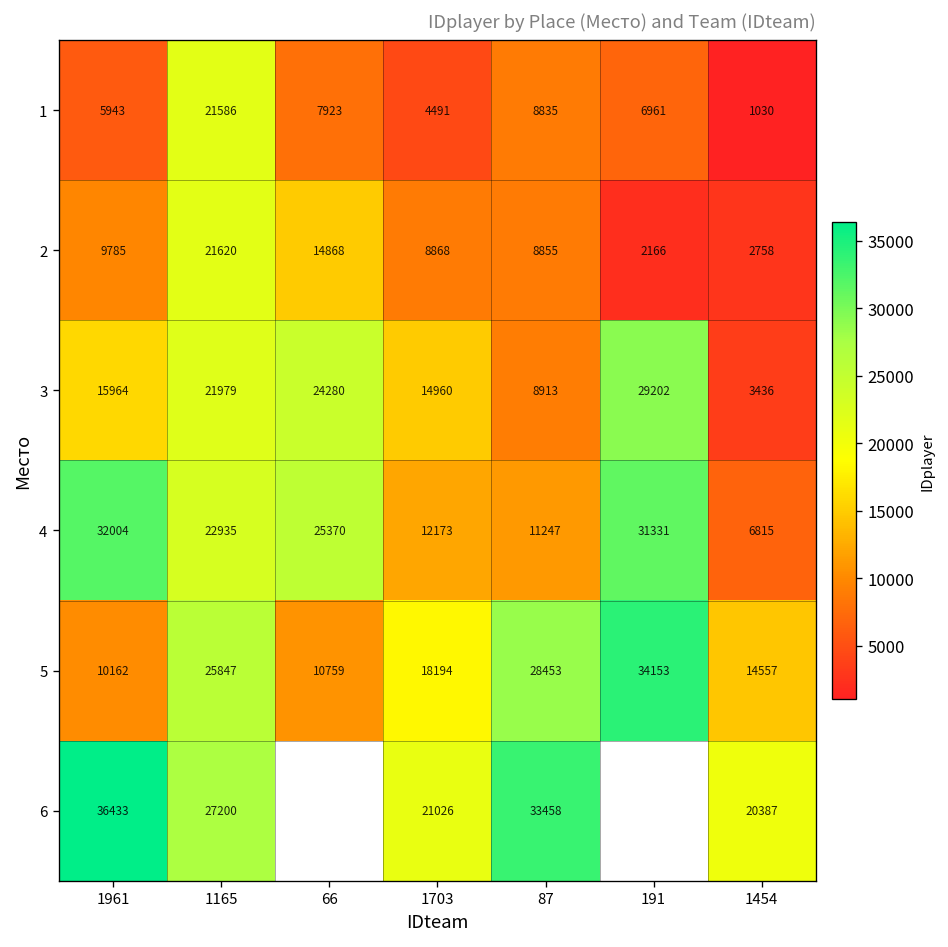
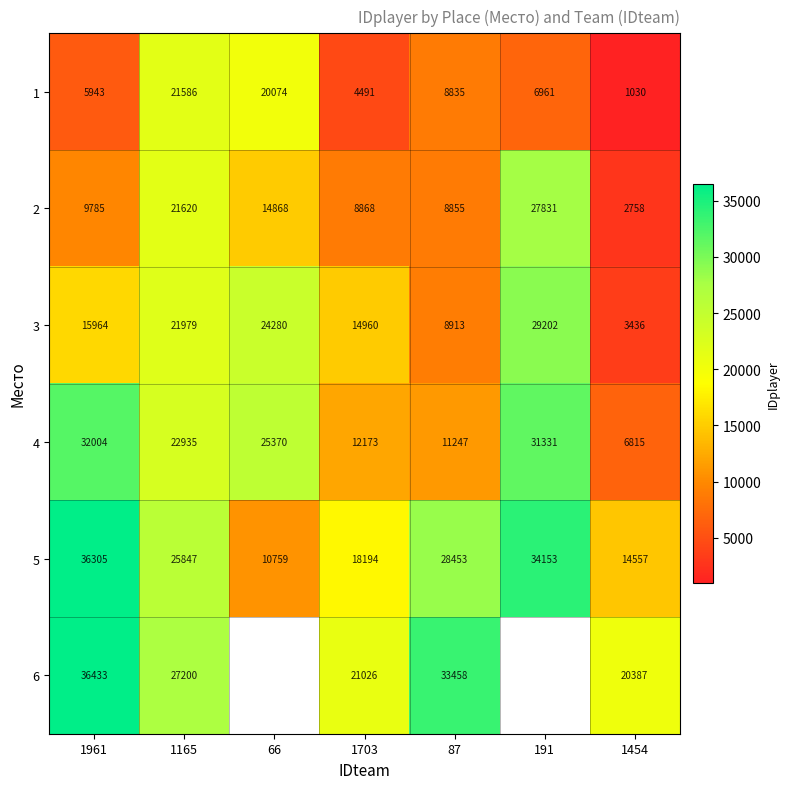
1, 66: 7923 -> 20074
2, 191: 2166 -> 27831
5, 1961: 10162 -> 36305
